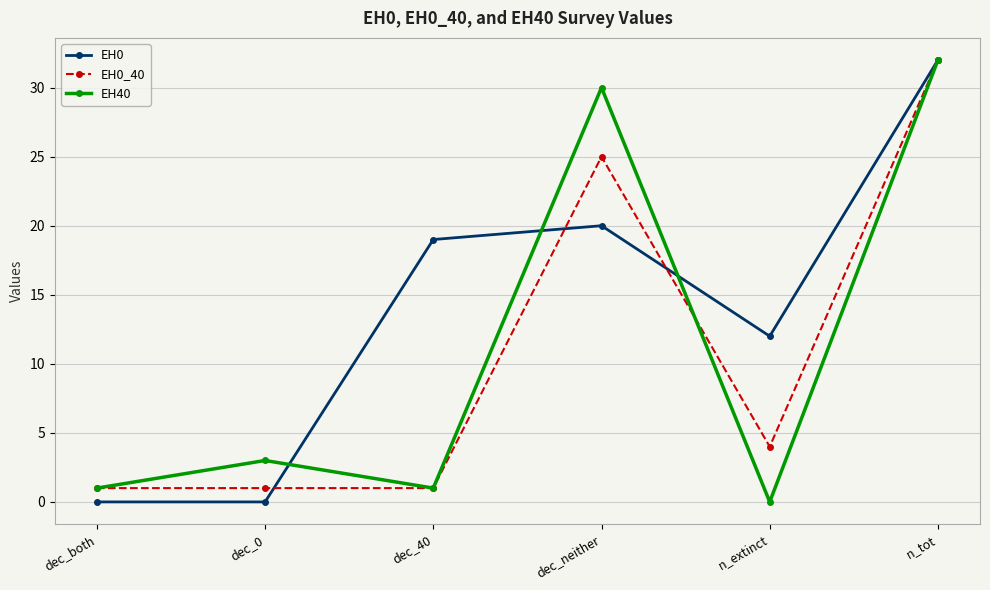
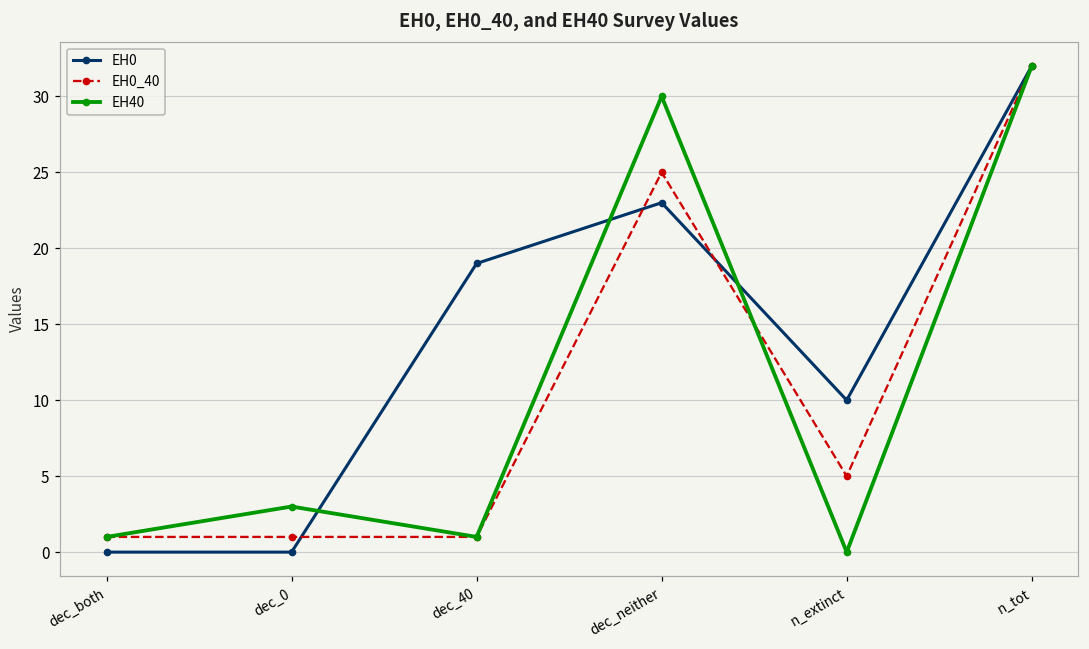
EH0, dec_neither: 20 -> 23
EH0, n_extinct: 12 -> 10
EH0_40, n_extinct: 4 -> 5
